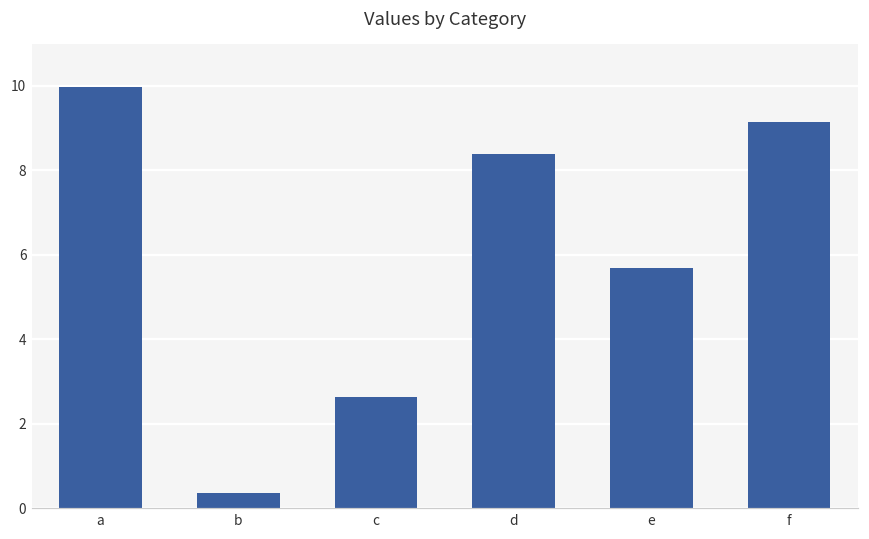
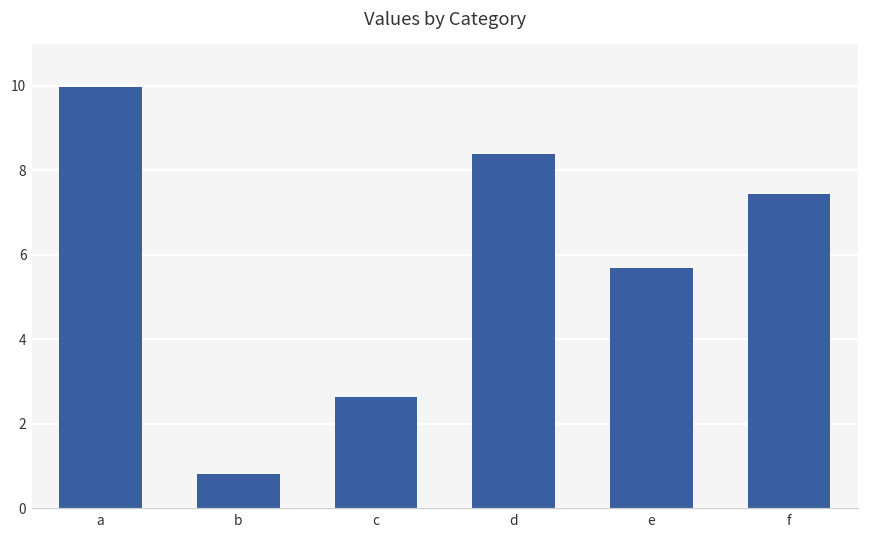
b: 0.4 -> 0.8
f: 9.1 -> 7.4
